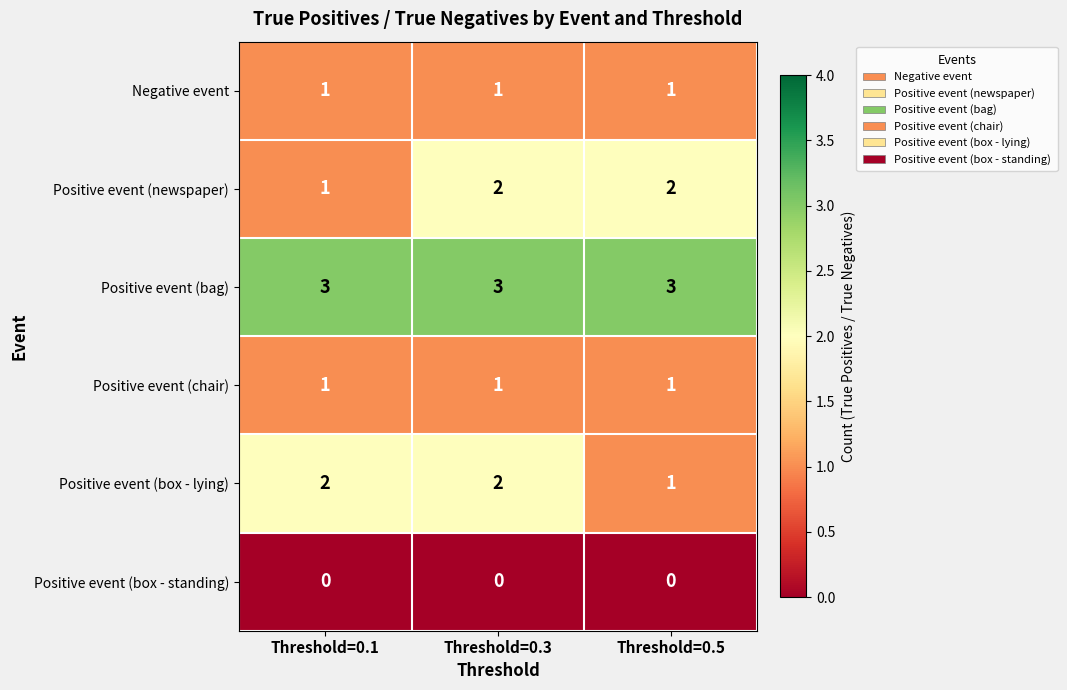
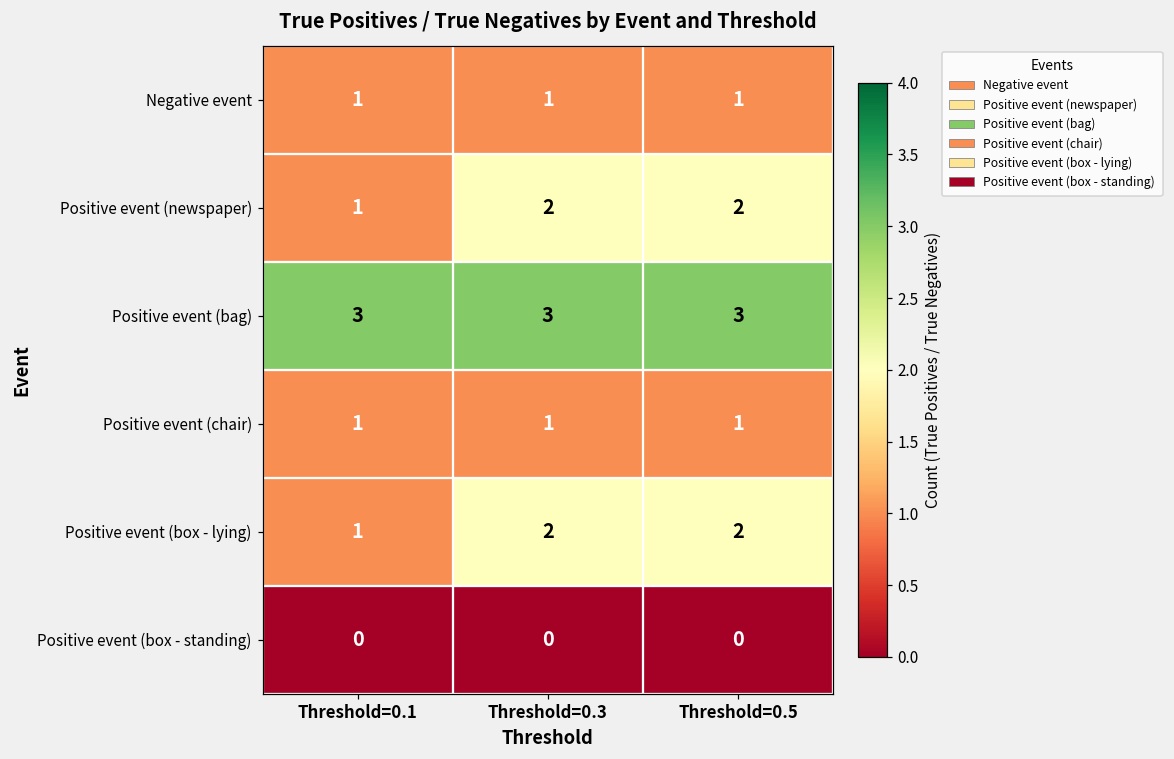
Positive event (box - lying), Threshold=0.1: 2 -> 1
Positive event (box - lying), Threshold=0.5: 1 -> 2
